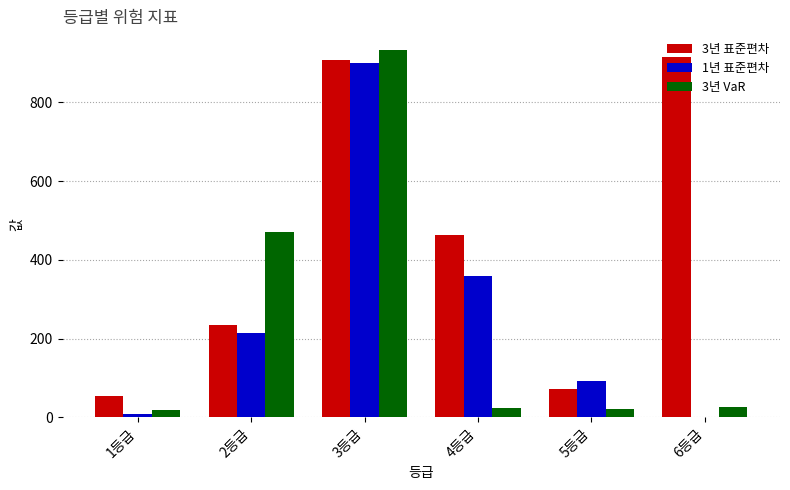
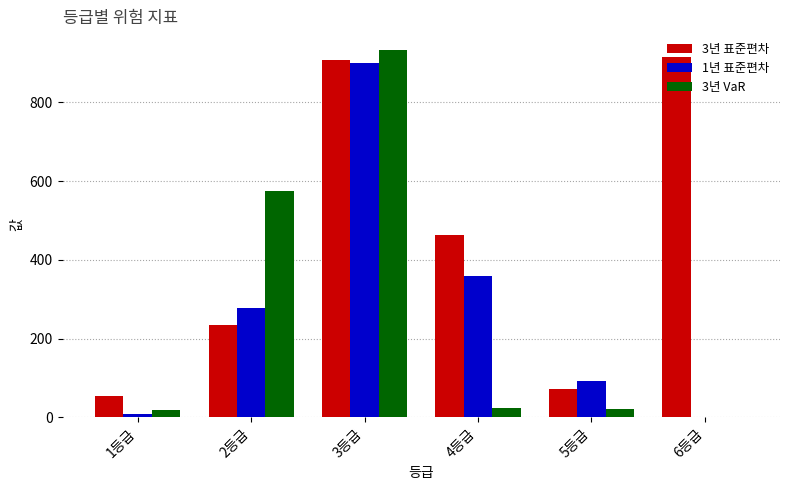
1년 표준편차, 2등급: 220 -> 280
3년 VaR, 2등급: 470 -> 570
3년 VaR, 6등급: 30 -> 0
